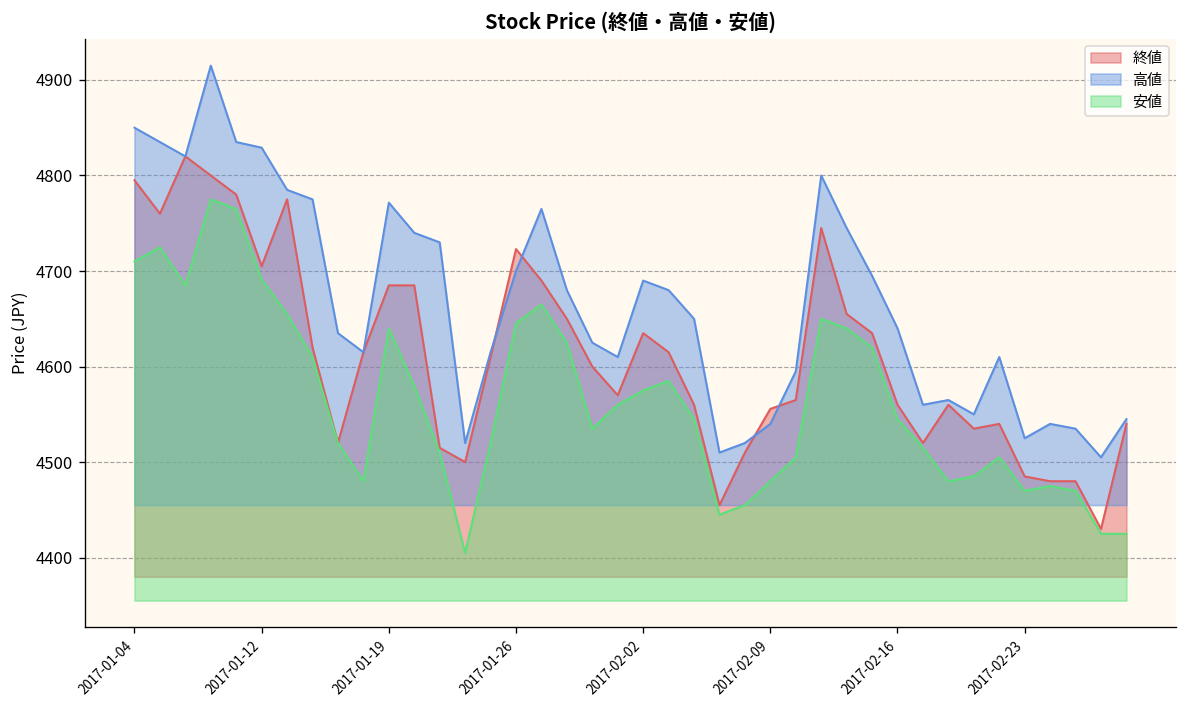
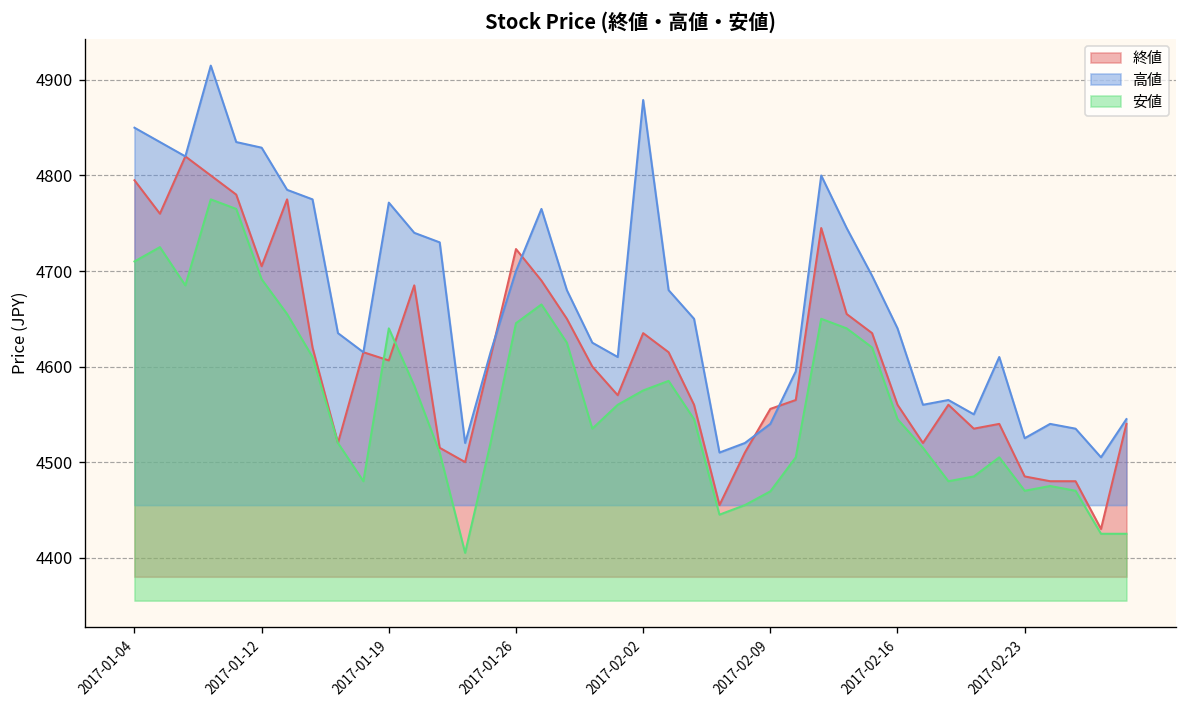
終値, 2017-01-19: 4690 -> 4610
高値, 2017-02-02: 4690 -> 4880
安値, 2017-02-09: 4480 -> 4470
